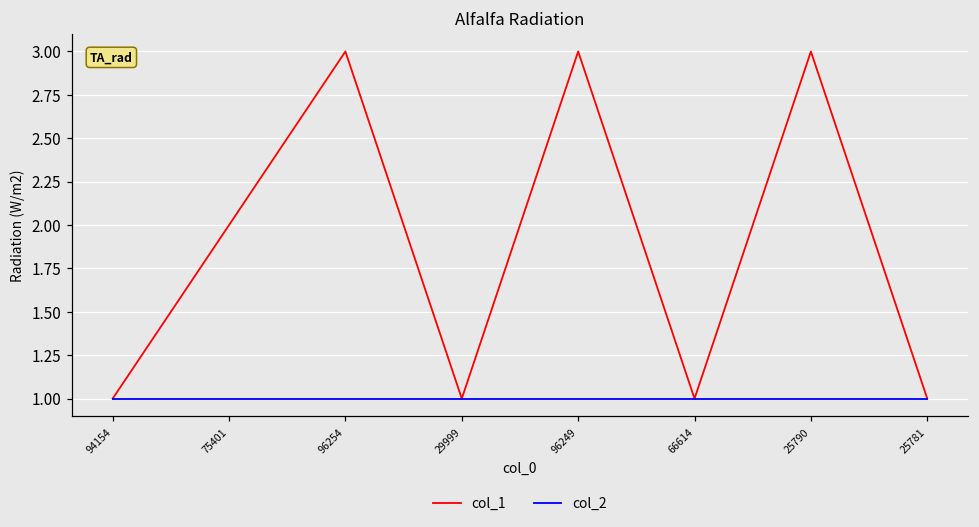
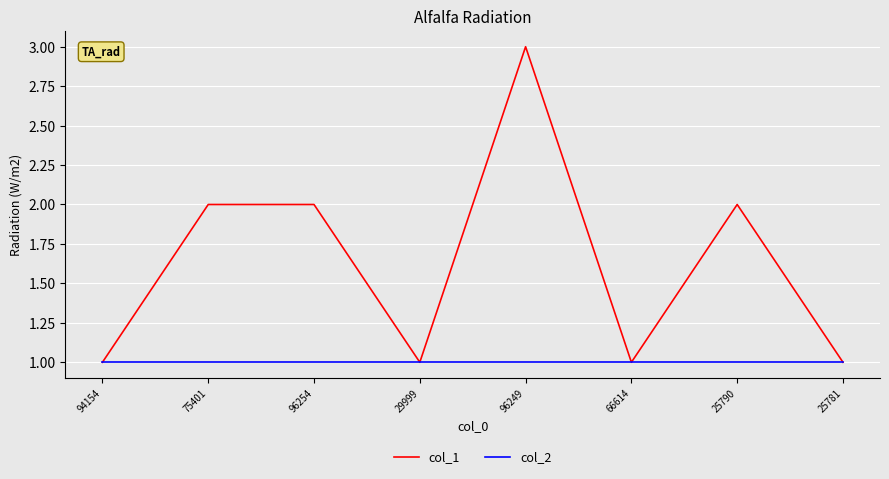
col_1, 96254: 3 -> 2
col_1, 25790: 3 -> 2
